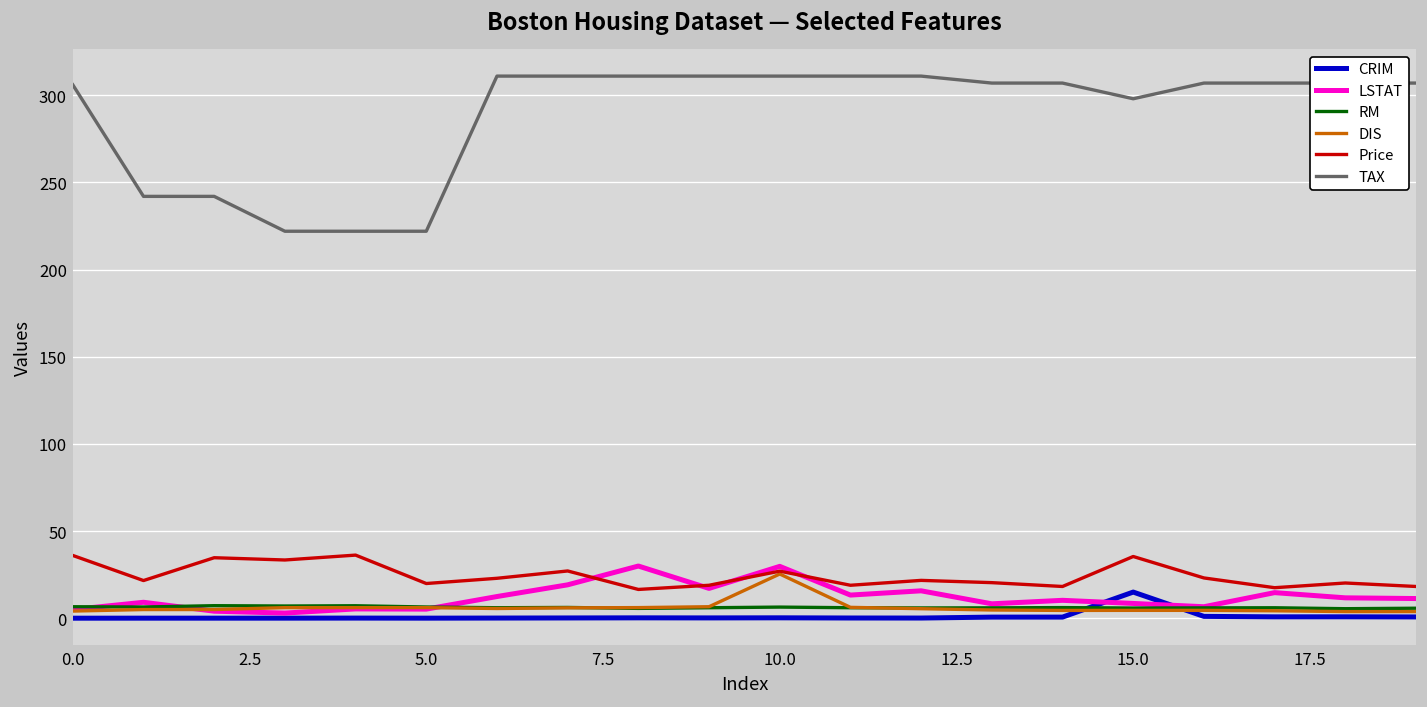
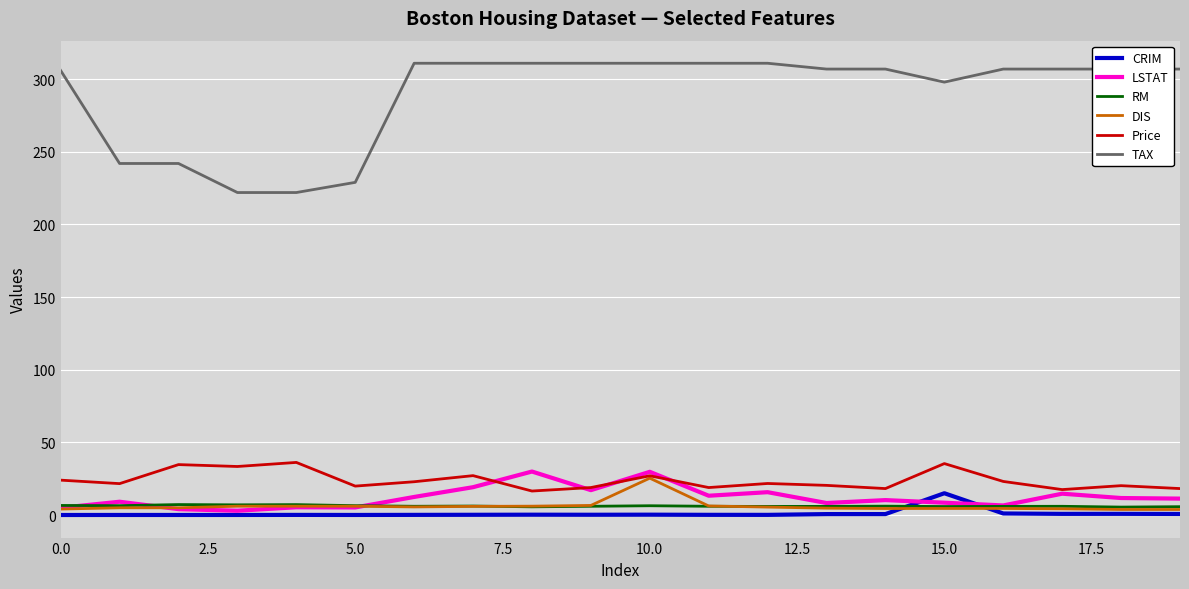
Price, 0.0: 36 -> 24
TAX, 5.0: 222 -> 229
